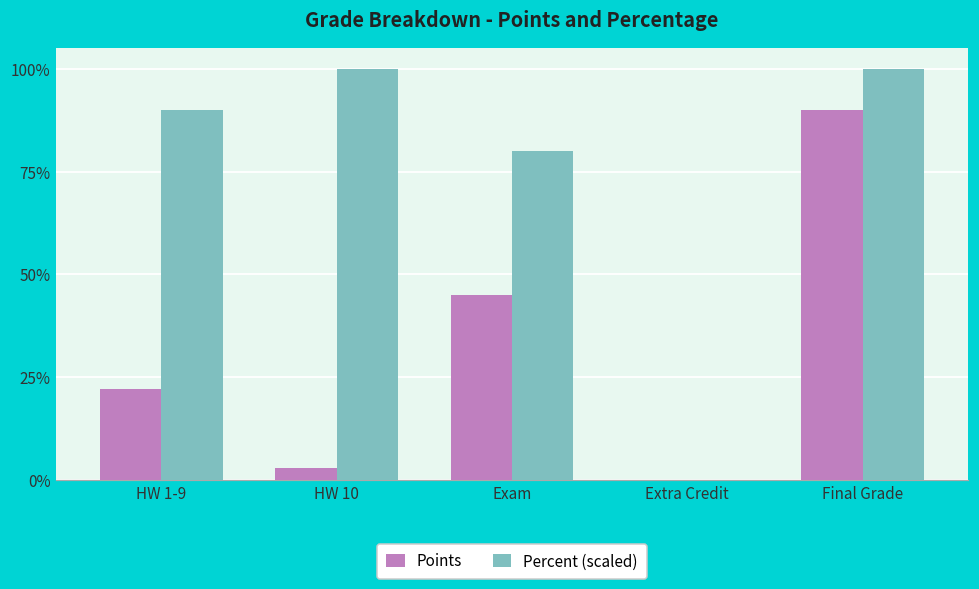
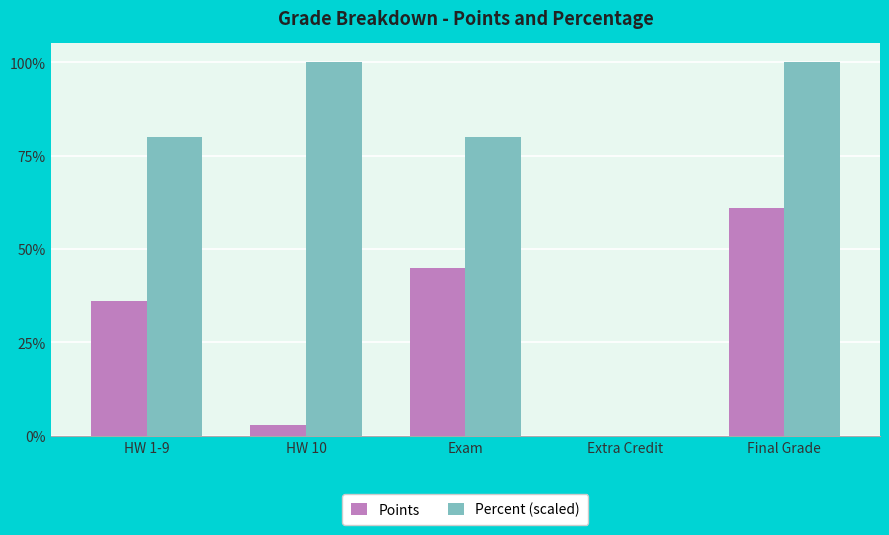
Points, HW 1-9: 22% -> 36%
Percent (scaled), HW 1-9: 90% -> 80%
Points, Final Grade: 90% -> 61%
